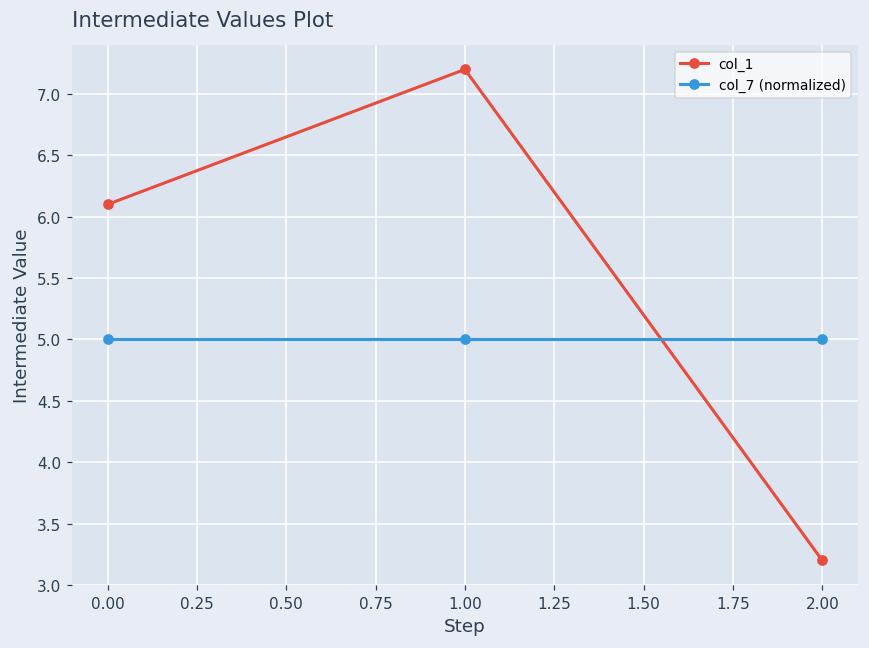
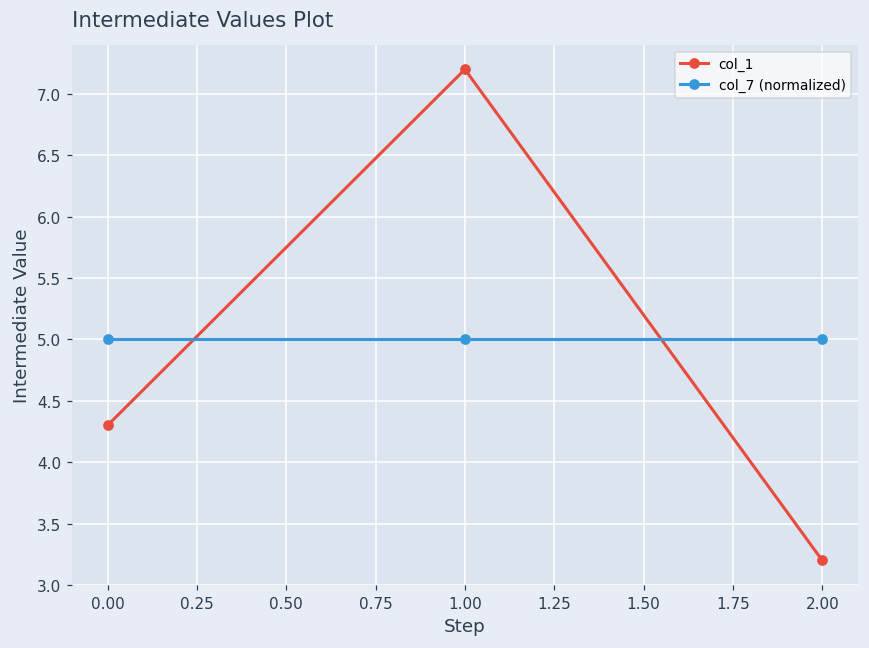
col_1, 0.00: 6.1 -> 4.3
